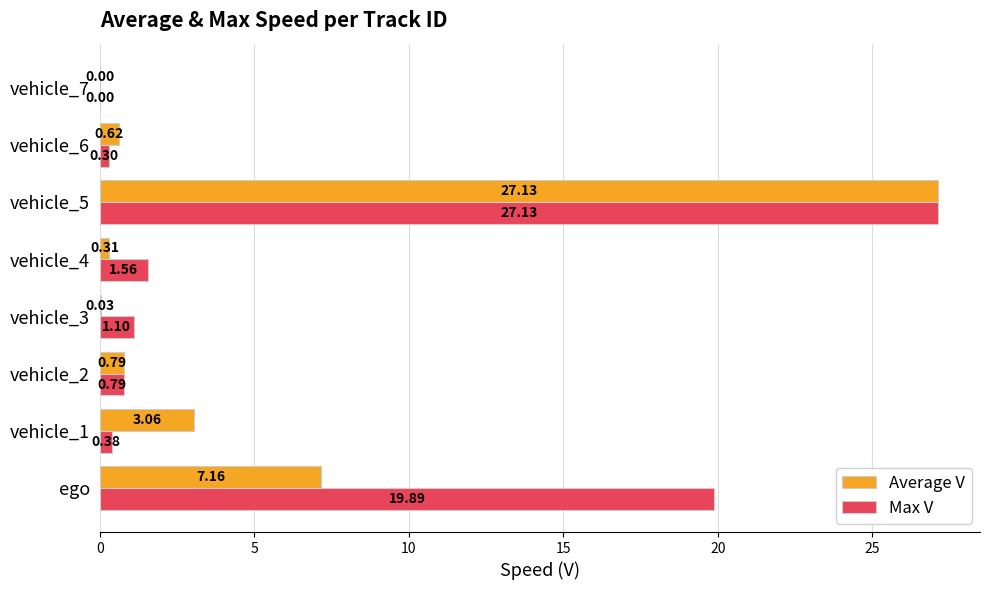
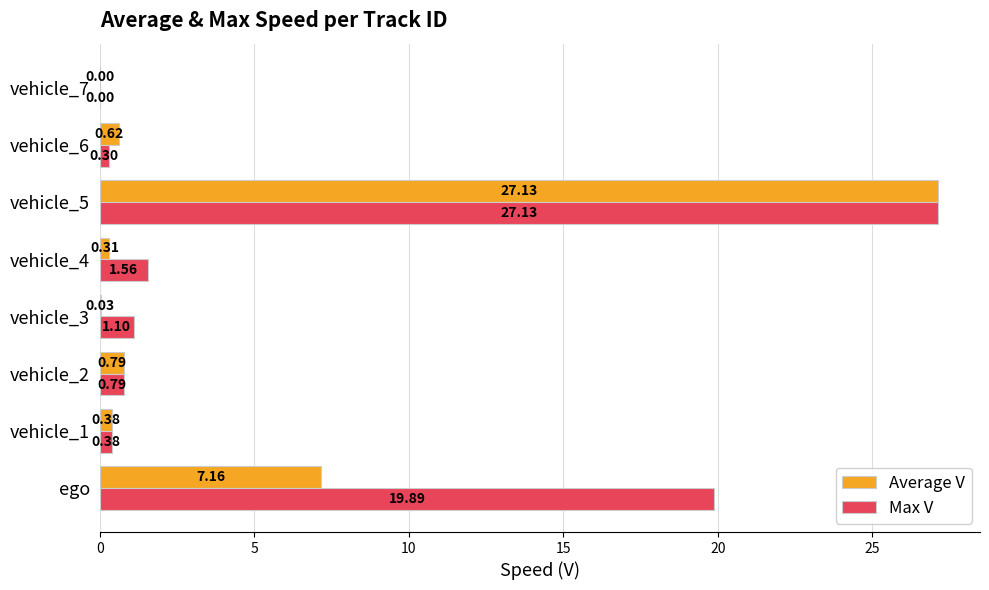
Average V, vehicle_1: 3.06 -> 0.38
